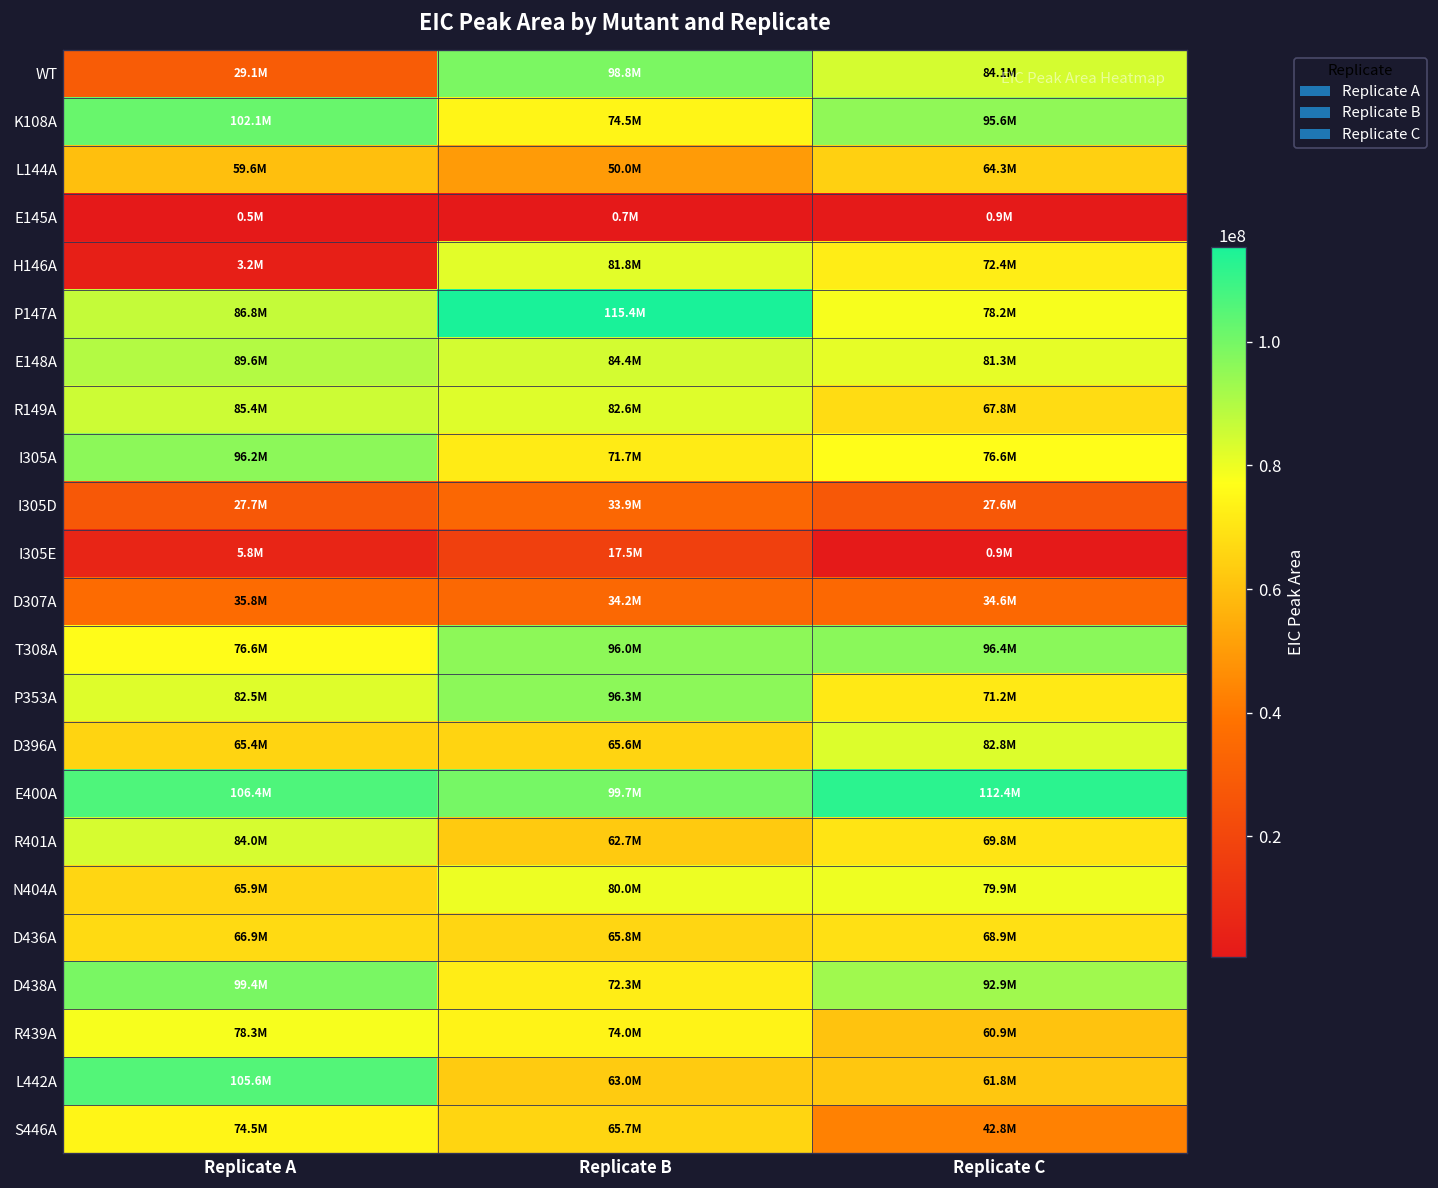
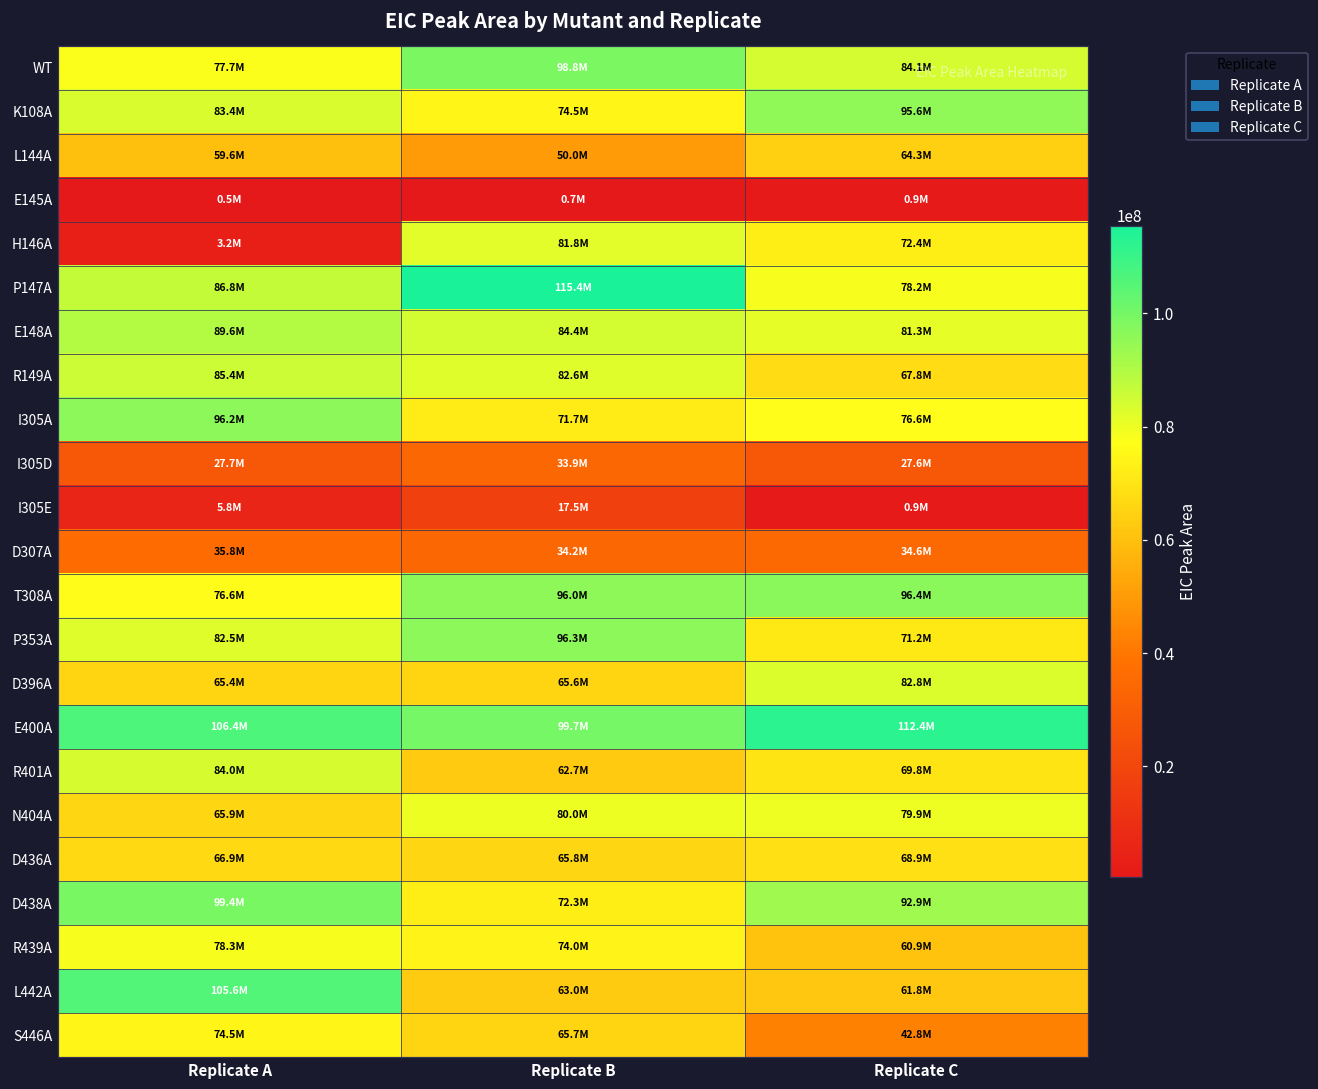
WT, Replicate A: 29.1M -> 77.7M
K108A, Replicate A: 102.1M -> 83.4M
